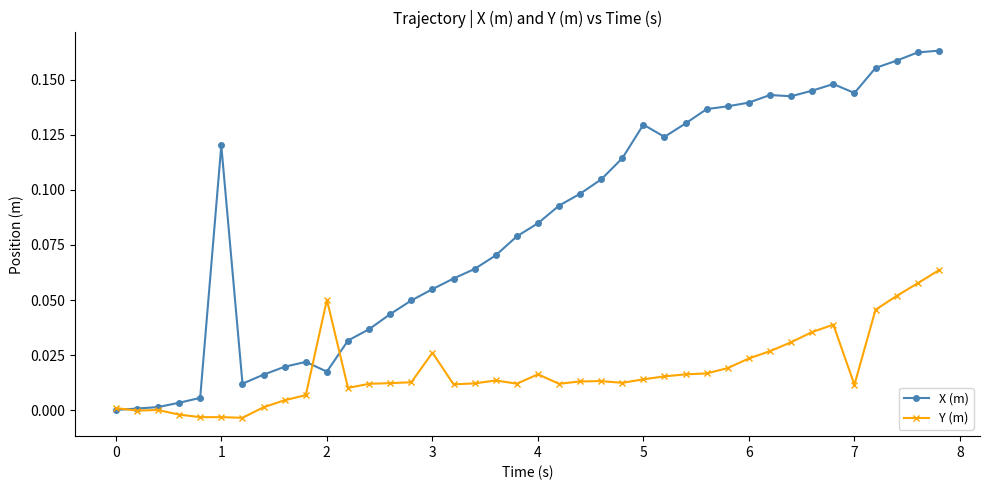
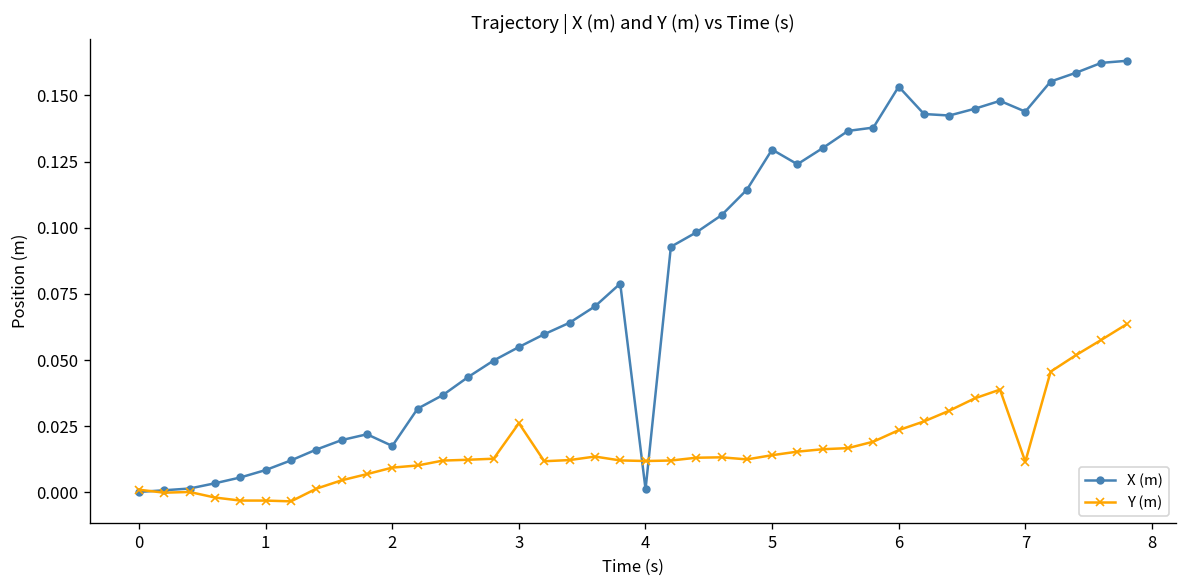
X (m), 1: 0.120 -> 0.008
Y (m), 2: 0.050 -> 0.009
X (m), 4: 0.085 -> 0.001
Y (m), 4: 0.016 -> 0.012
X (m), 6: 0.140 -> 0.153
